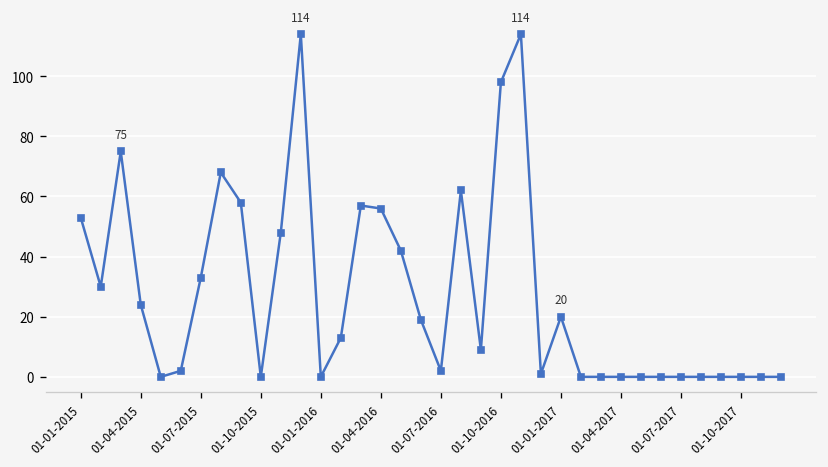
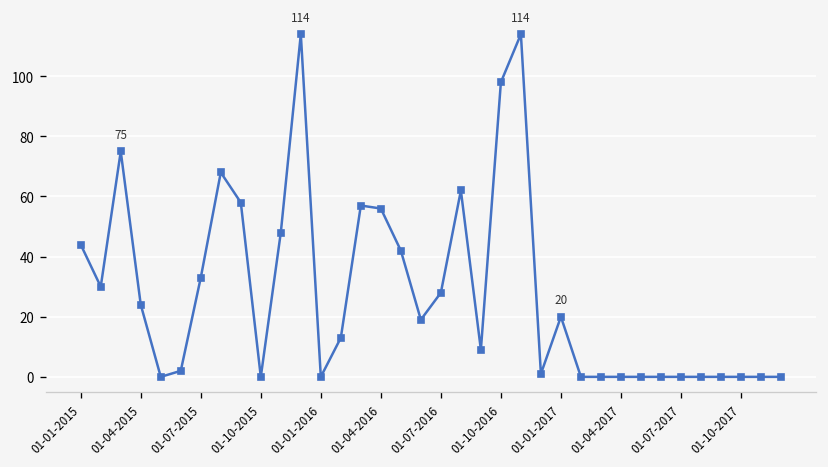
01-01-2015: 53 -> 44
01-07-2016: 2 -> 28
